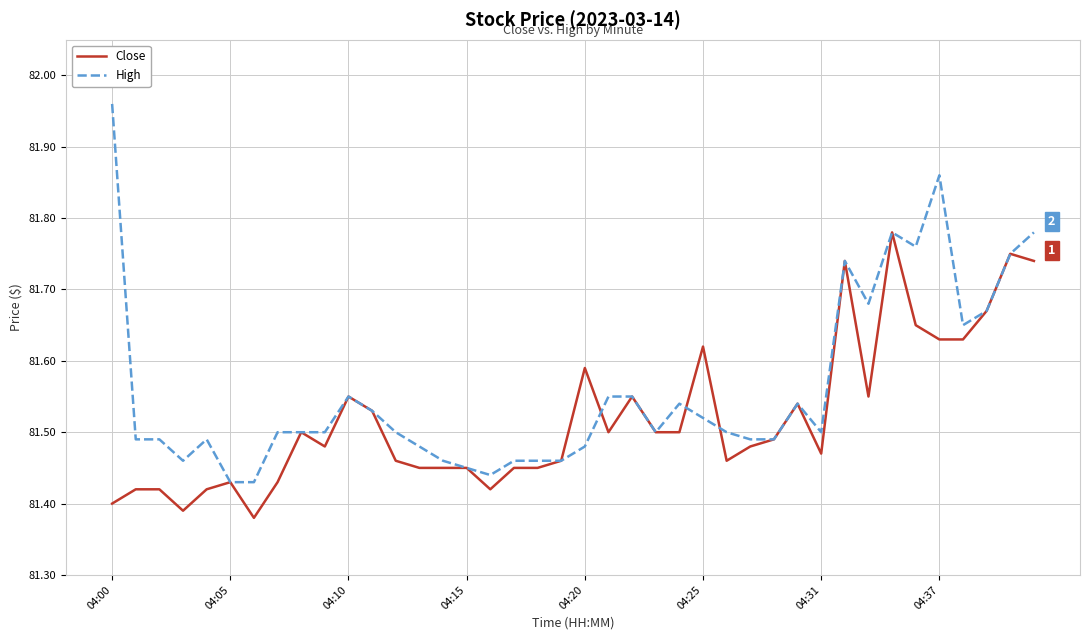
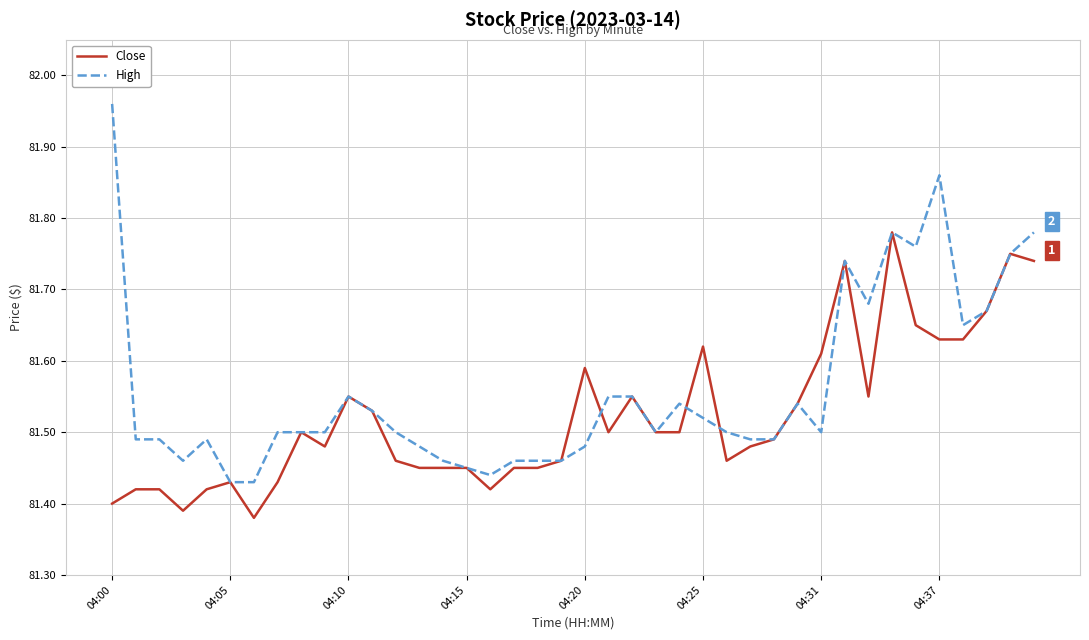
Close, 04:31: 81.47 -> 81.61
